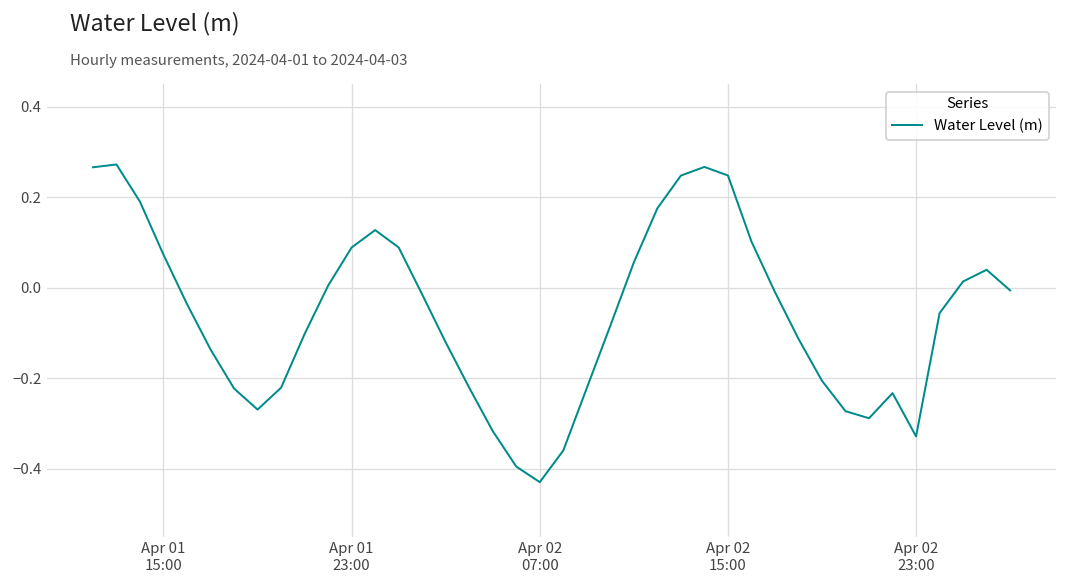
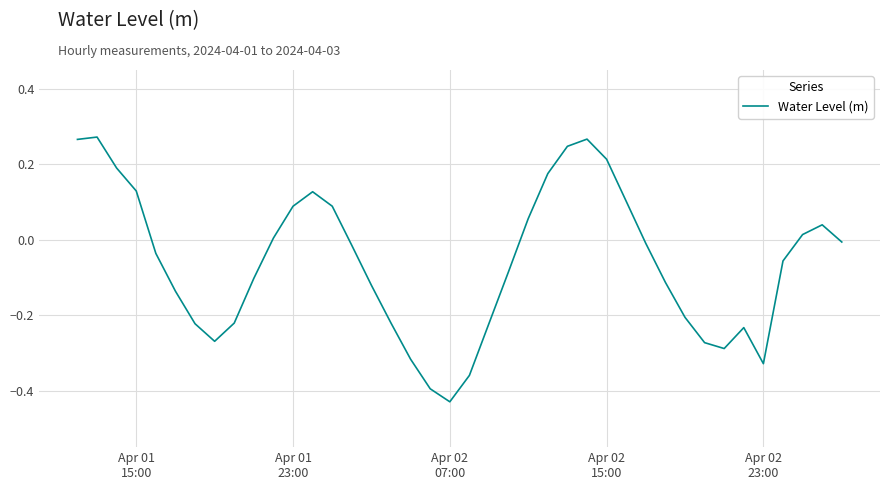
Apr 01 15:00: 0.07 -> 0.13
Apr 02 15:00: 0.25 -> 0.21
